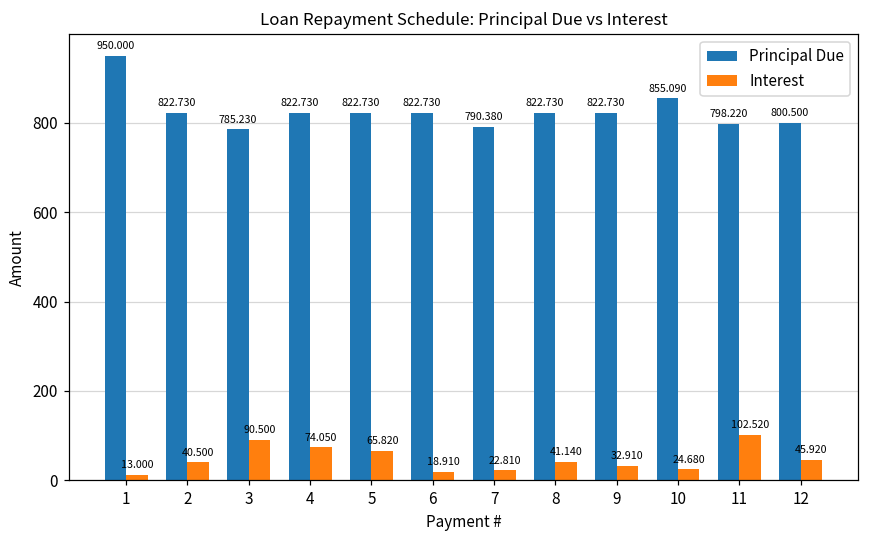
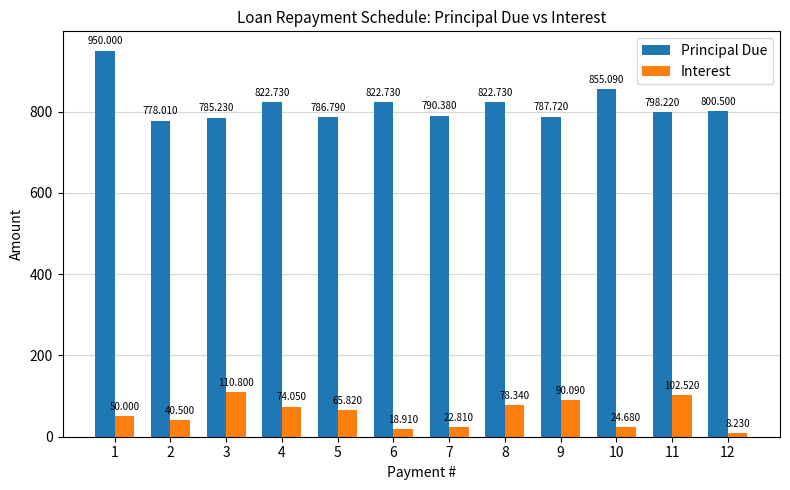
Interest, 1: 13.000 -> 50.000
Principal Due, 2: 822.730 -> 778.010
Interest, 3: 90.500 -> 110.800
Principal Due, 5: 822.730 -> 786.790
Interest, 8: 41.140 -> 78.340
Principal Due, 9: 822.730 -> 787.720
Interest, 9: 32.910 -> 90.090
Interest, 12: 45.920 -> 8.230
